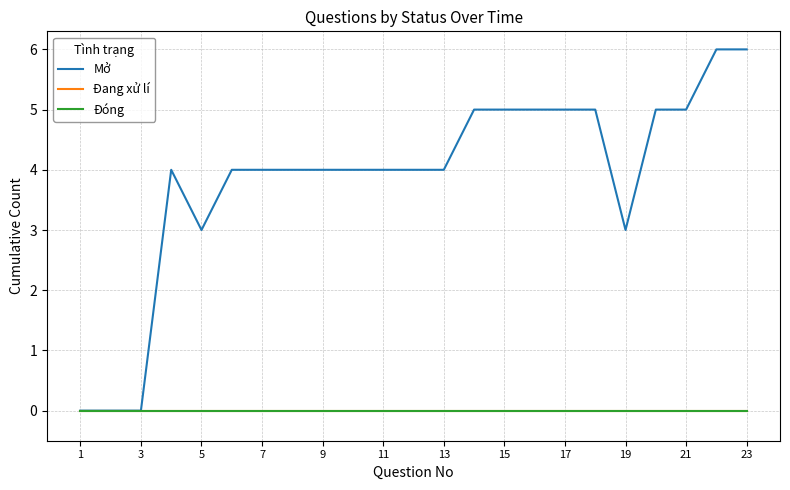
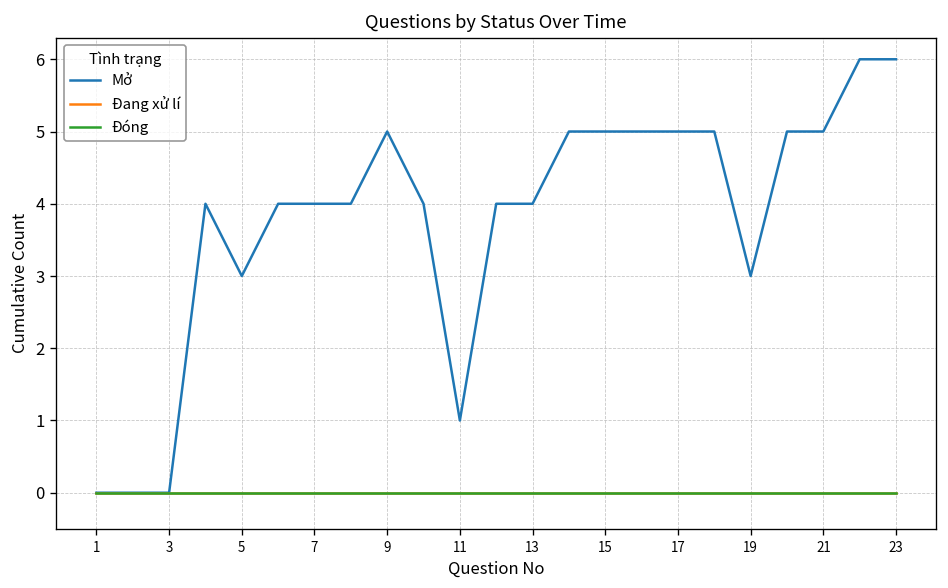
Mở, 9: 4 -> 5
Mở, 11: 4 -> 1
